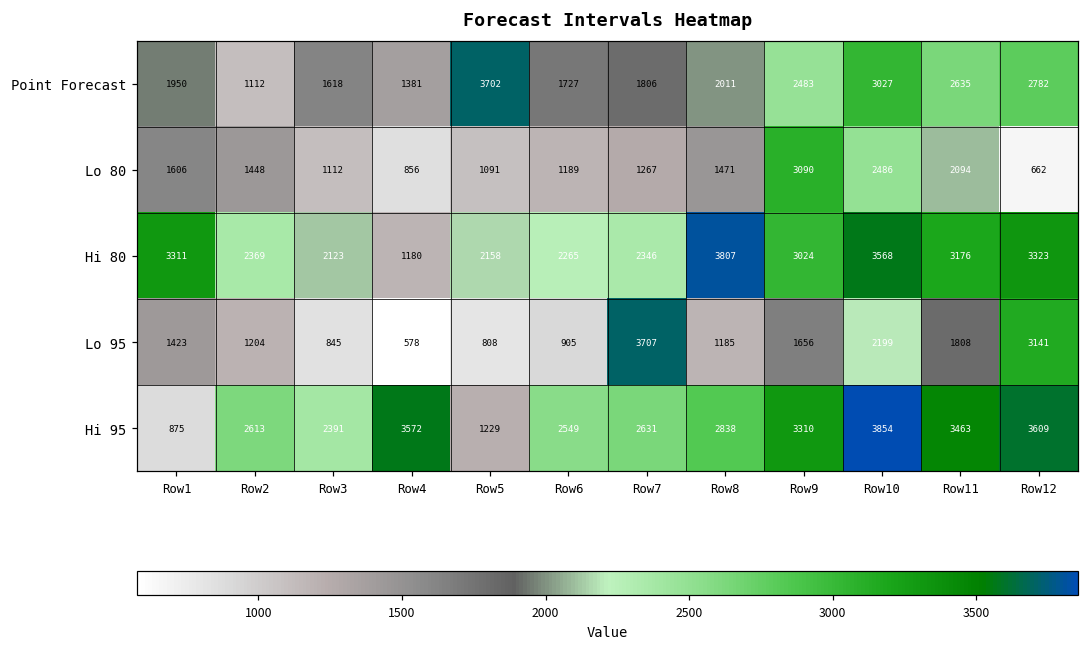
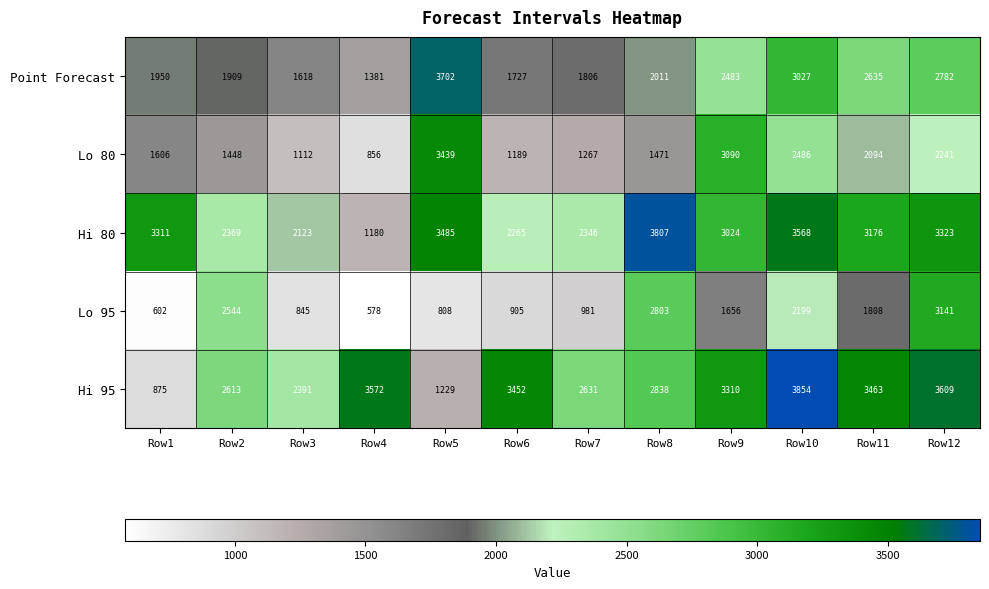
Point Forecast, Row2: 1112 -> 1909
Lo 80, Row5: 1091 -> 3439
Lo 80, Row12: 662 -> 2241
Hi 80, Row5: 2158 -> 3485
Lo 95, Row1: 1423 -> 602
Lo 95, Row2: 1204 -> 2544
Lo 95, Row7: 3707 -> 981
Lo 95, Row8: 1185 -> 2803
Hi 95, Row6: 2549 -> 3452
